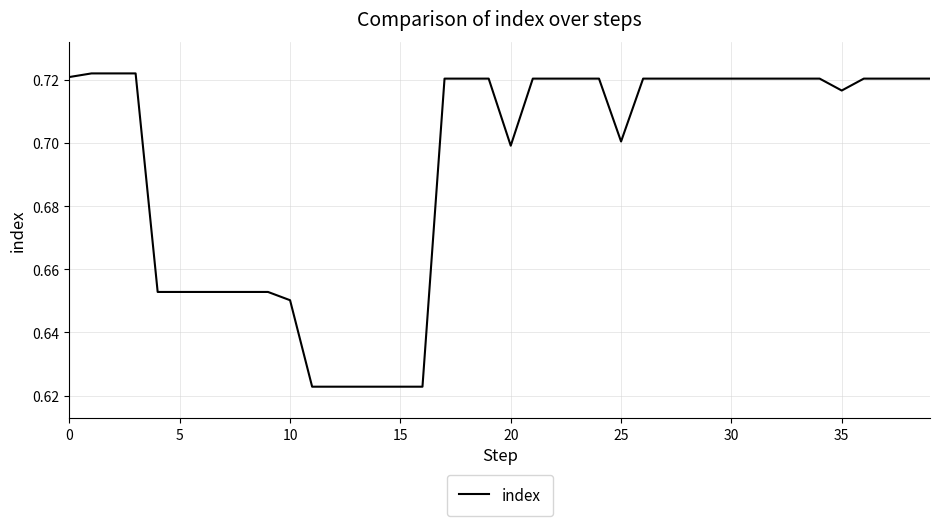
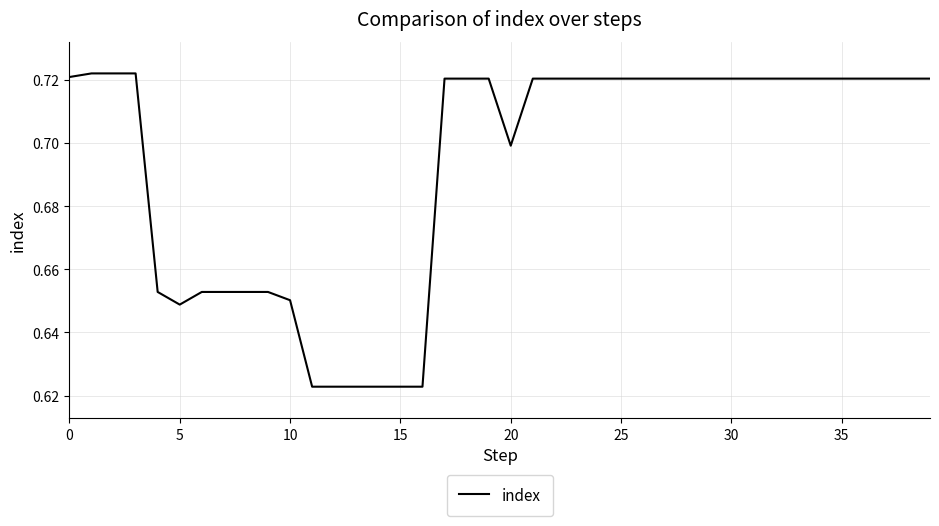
5: 0.653 -> 0.649
25: 0.701 -> 0.720
35: 0.717 -> 0.720
